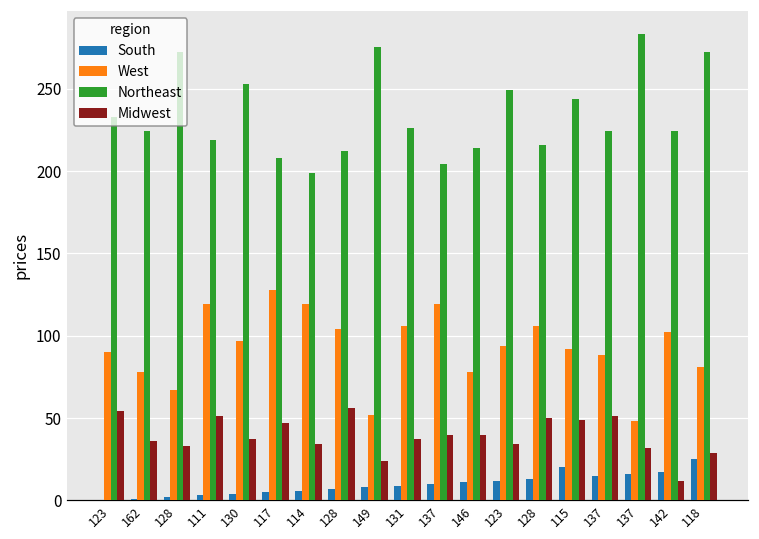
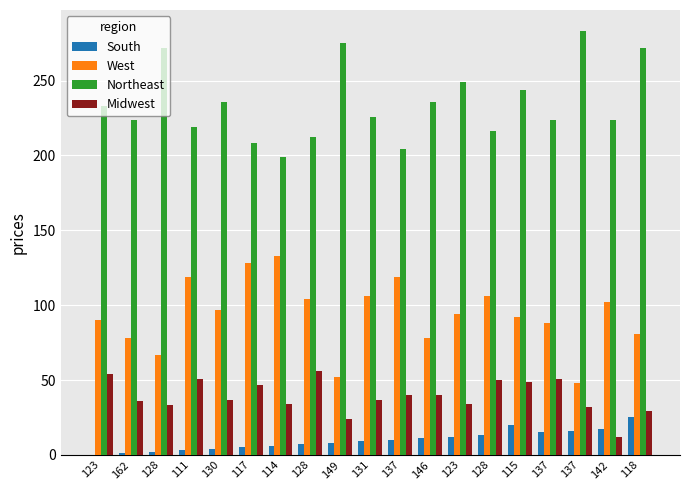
Northeast, 130: 253 -> 236
West, 114: 119 -> 133
Northeast, 146: 214 -> 236
